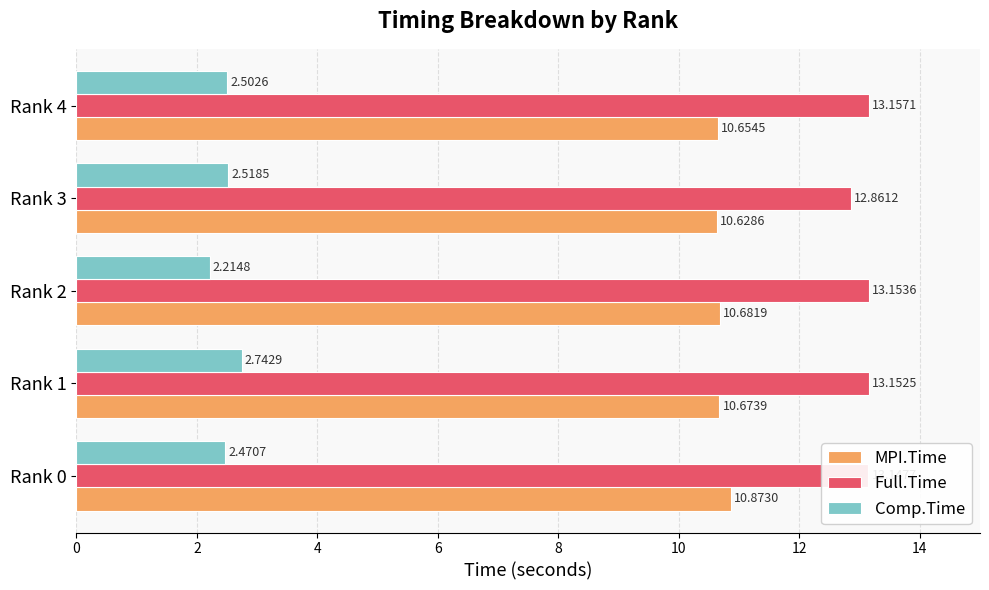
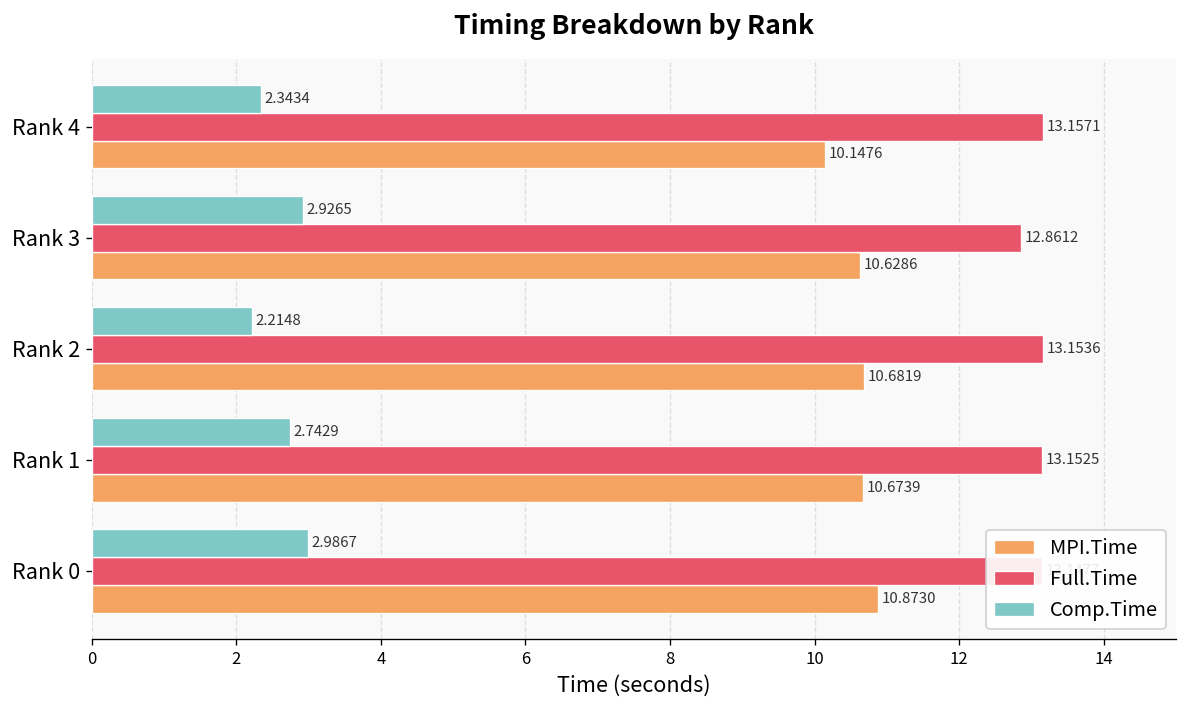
Comp.Time, Rank 4: 2.5026 -> 2.3434
MPI.Time, Rank 4: 10.6545 -> 10.1476
Comp.Time, Rank 3: 2.5185 -> 2.9265
Comp.Time, Rank 0: 2.4707 -> 2.9867
